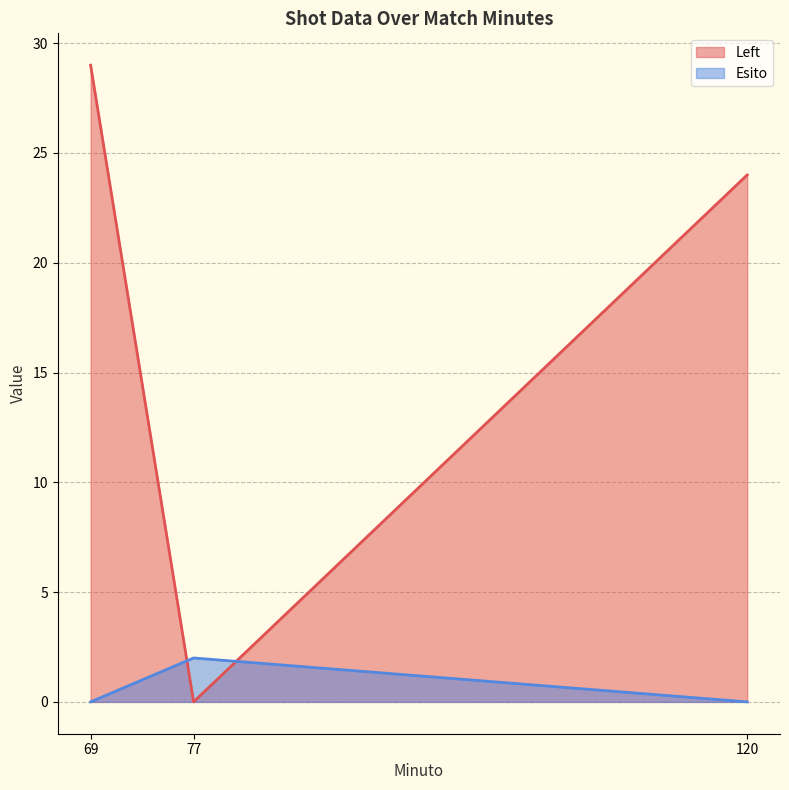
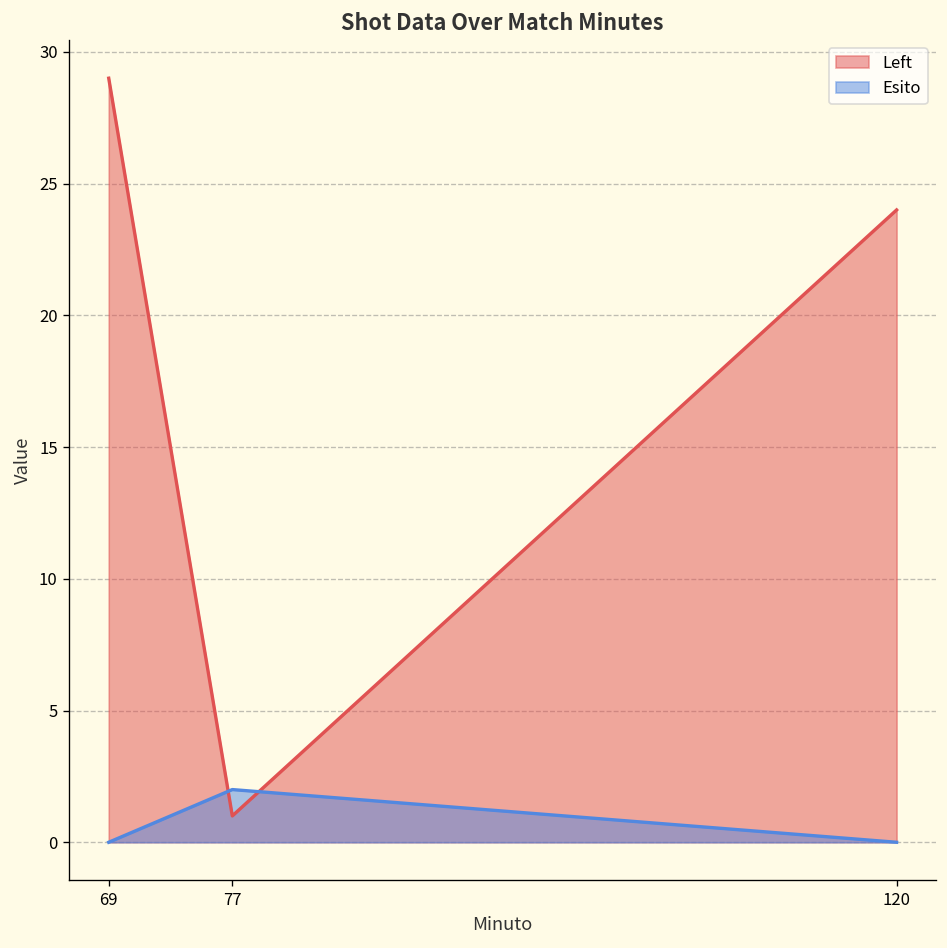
Left, 77: 0 -> 1
